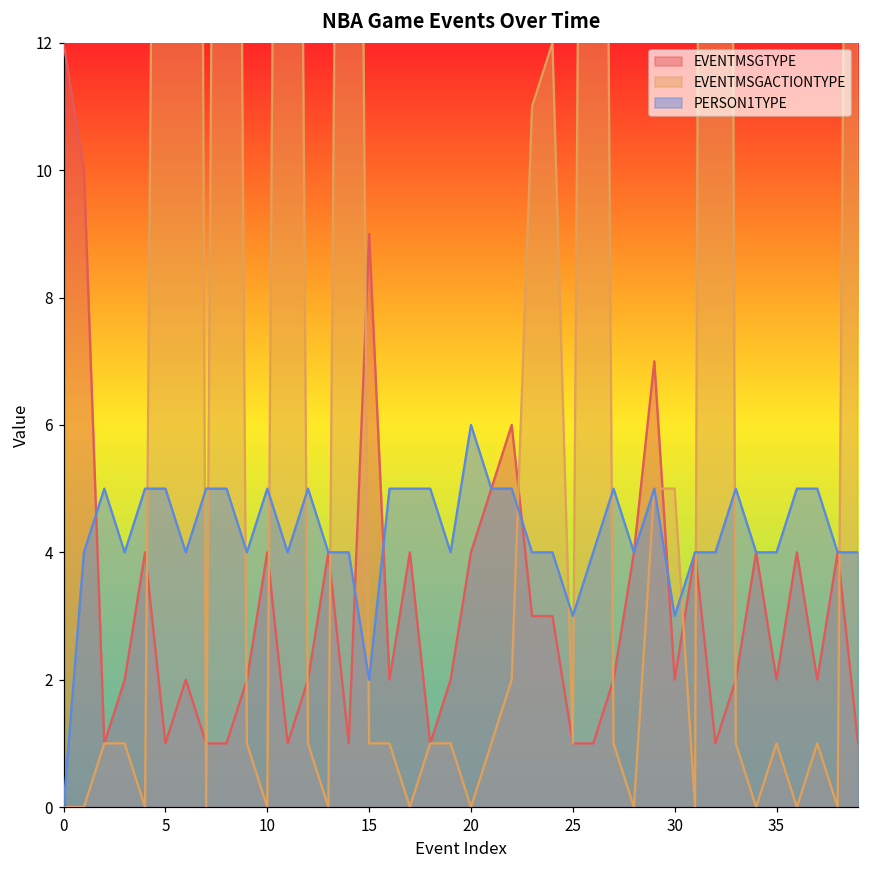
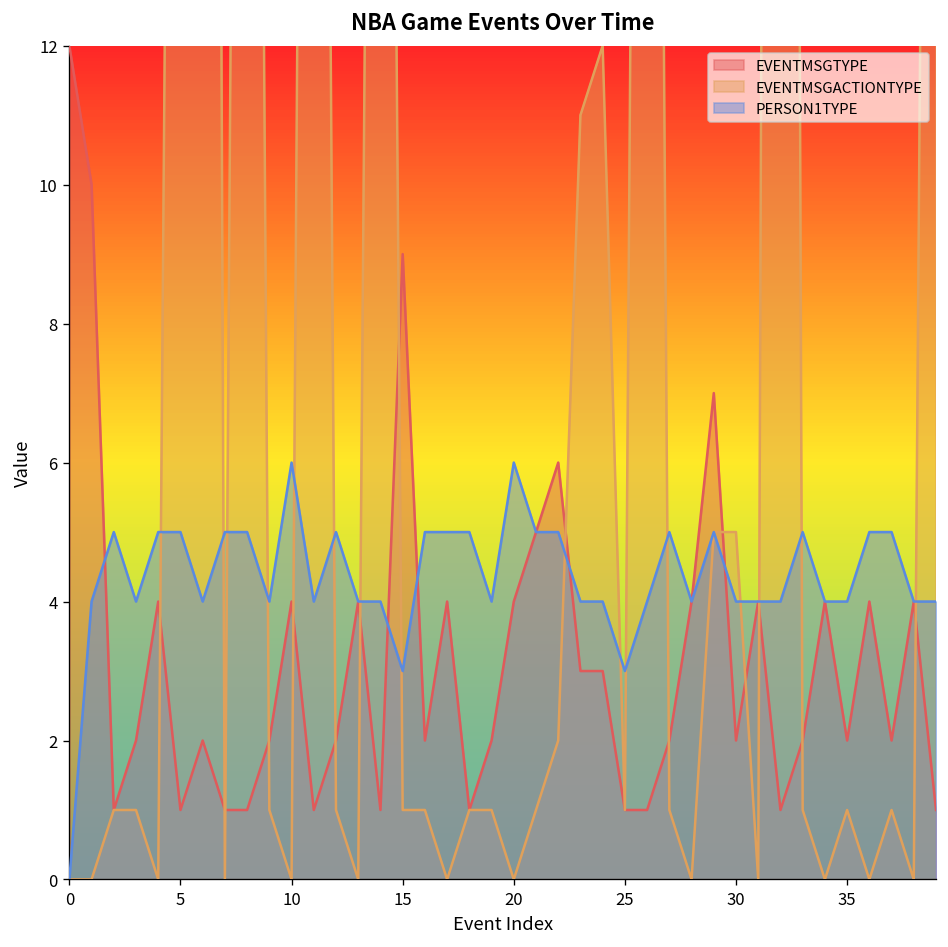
PERSON1TYPE, 10: 5 -> 6
PERSON1TYPE, 15: 2 -> 3
PERSON1TYPE, 30: 3 -> 4
